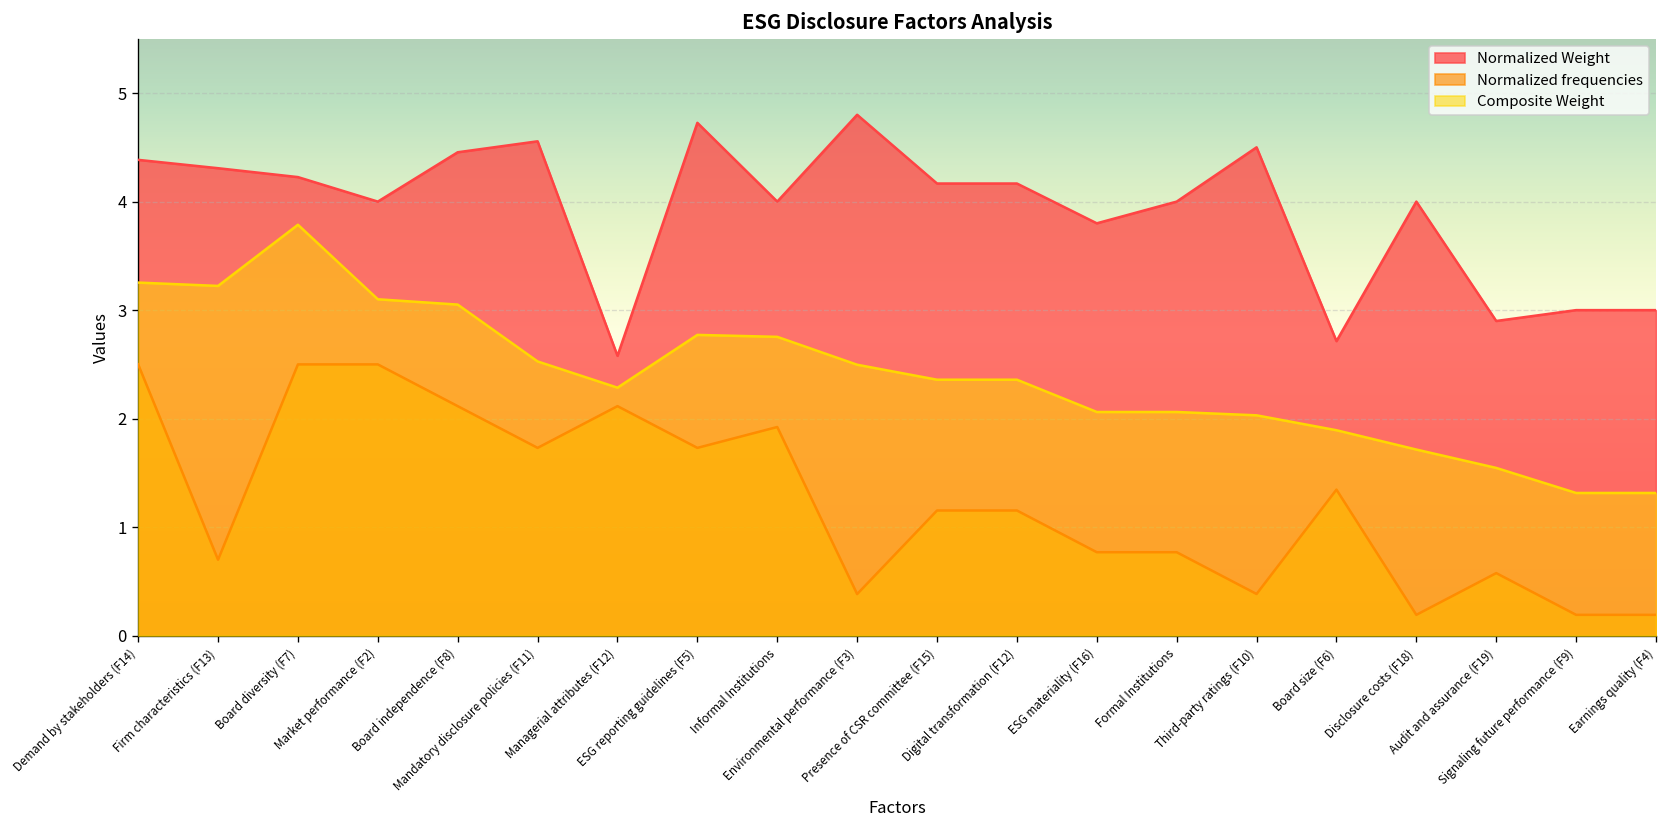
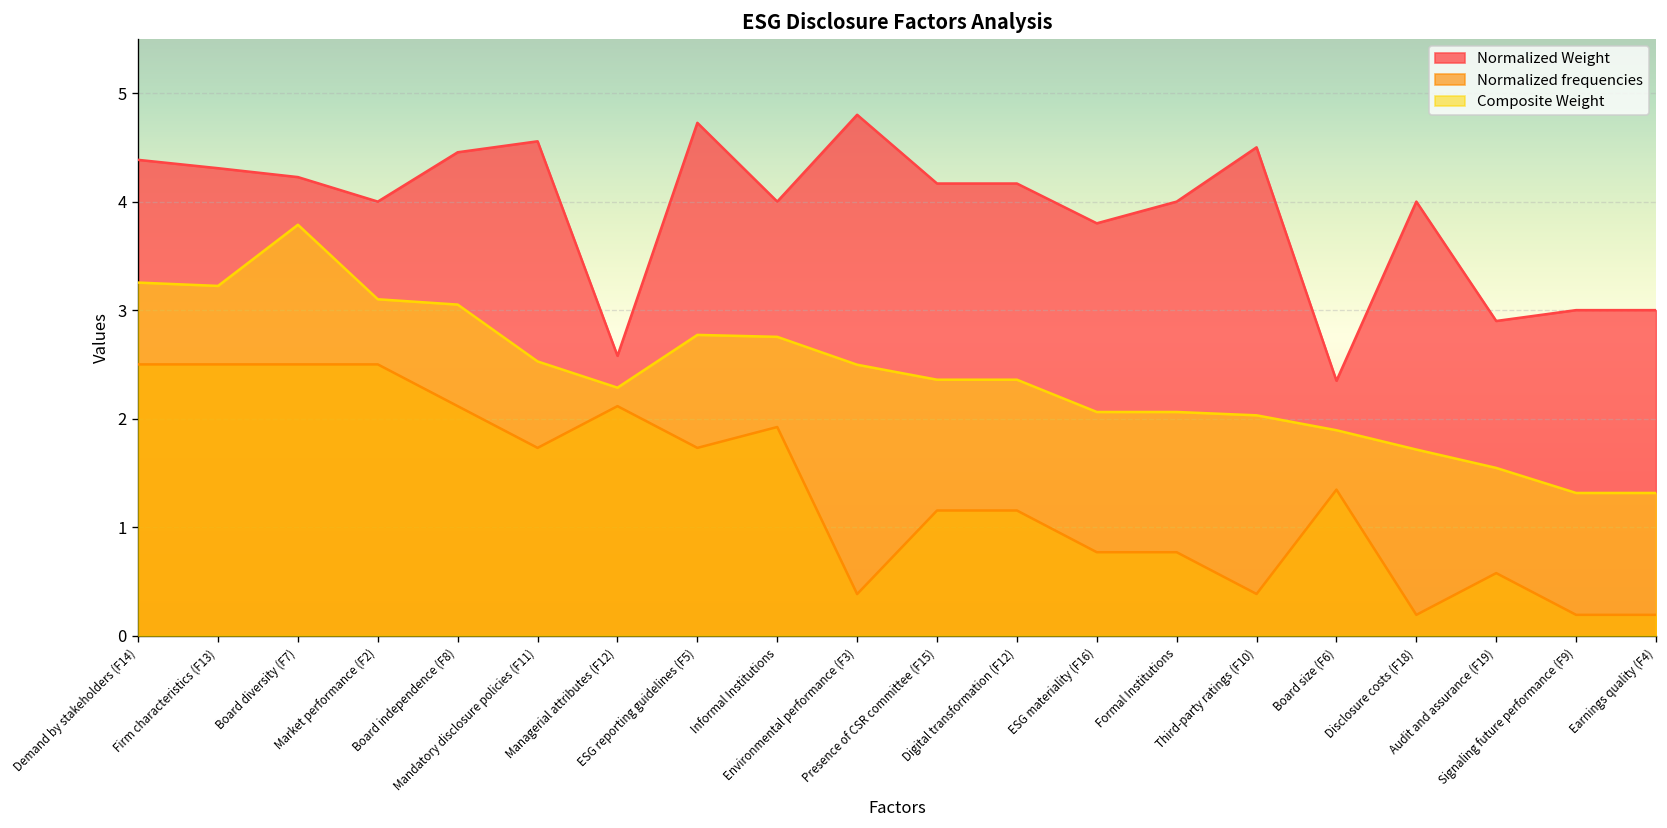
Normalized frequencies, Firm characteristics (F13): 0.7 -> 2.5
Normalized Weight, Board size (F6): 2.7 -> 2.3
